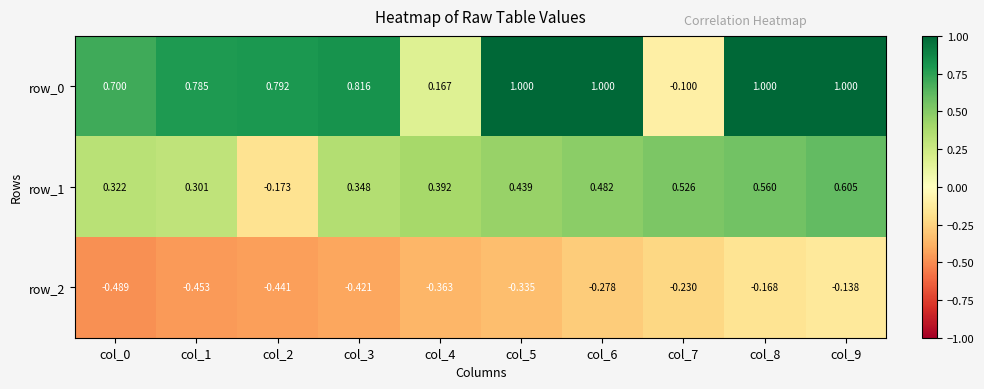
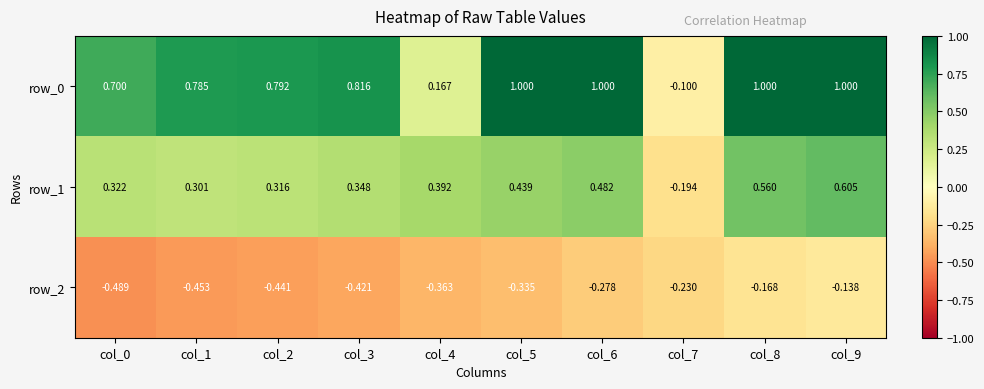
row_1, col_2: -0.173 -> 0.316
row_1, col_7: 0.526 -> -0.194
